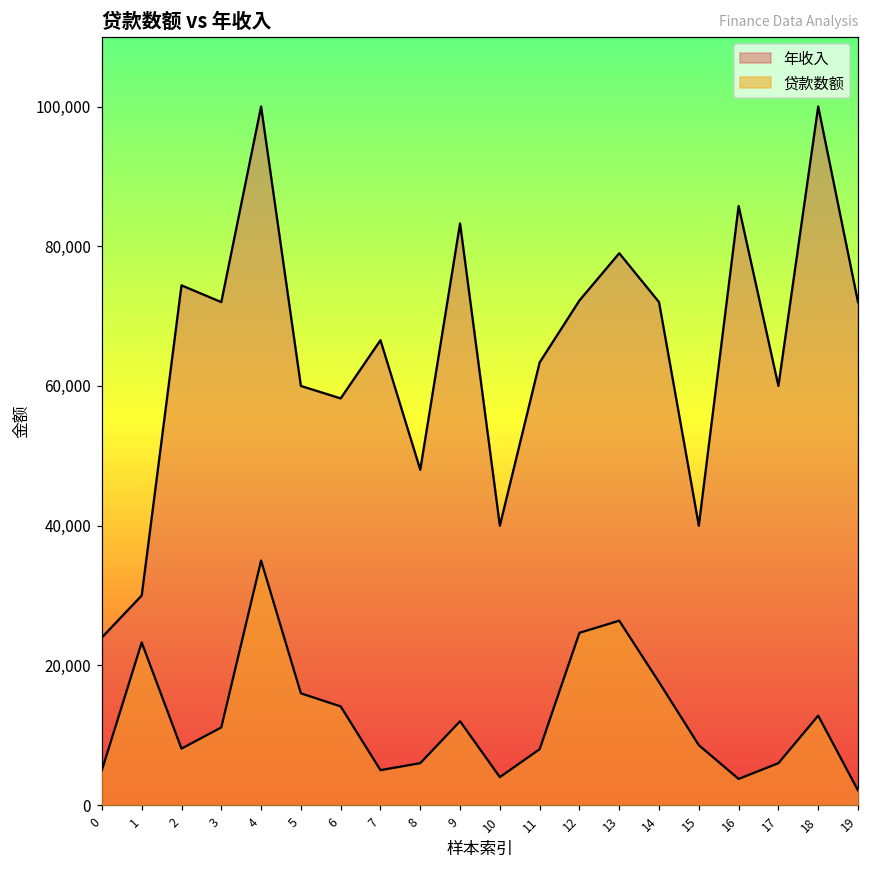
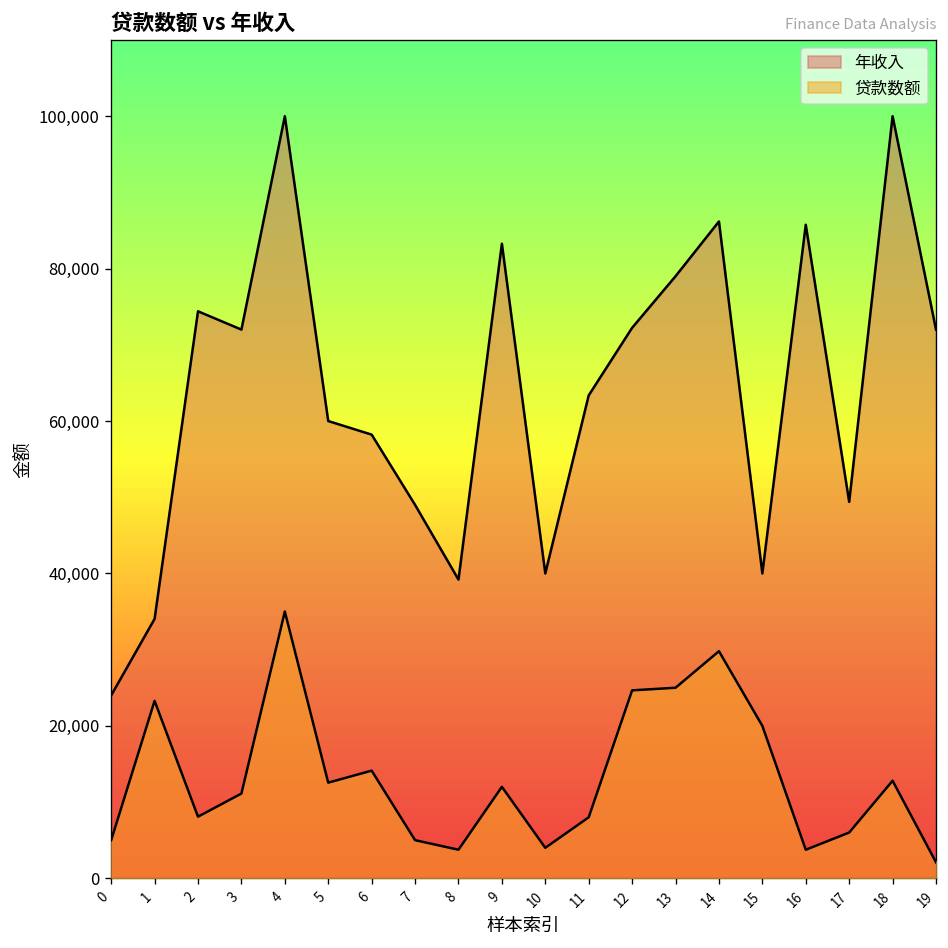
年收入, 1: 30,000 -> 34,000
贷款数额, 5: 16,000 -> 13,000
年收入, 7: 67,000 -> 49,000
年收入, 8: 48,000 -> 39,000
贷款数额, 8: 6,000 -> 4,000
贷款数额, 13: 26,000 -> 25,000
年收入, 14: 72,000 -> 86,000
贷款数额, 14: 18,000 -> 30,000
贷款数额, 15: 9,000 -> 20,000
年收入, 17: 60,000 -> 49,000
